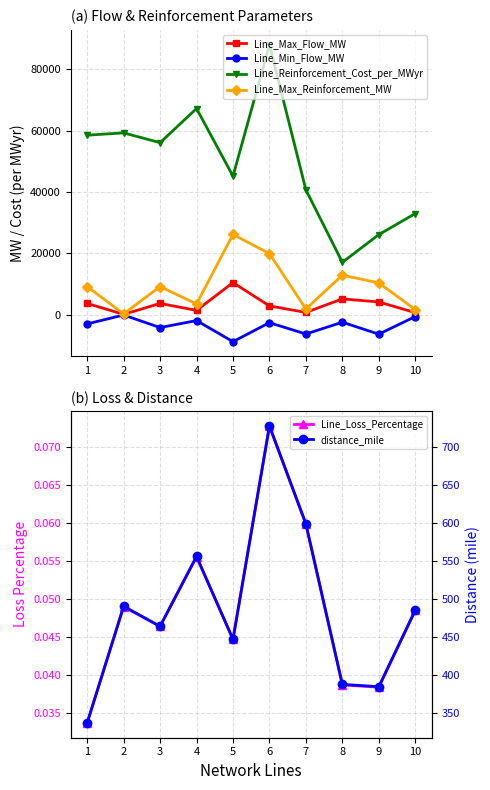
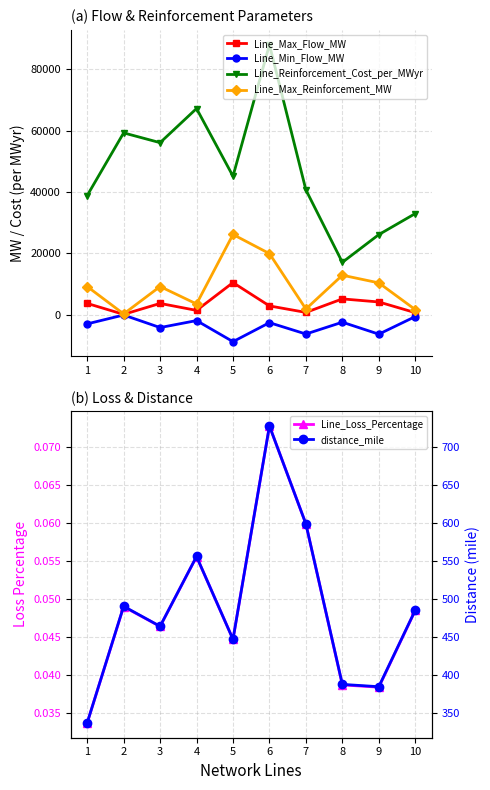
(a) Flow & Reinforcement Parameters, Line_Reinforcement_Cost_per_MWyr, 1: 59000 -> 39000
